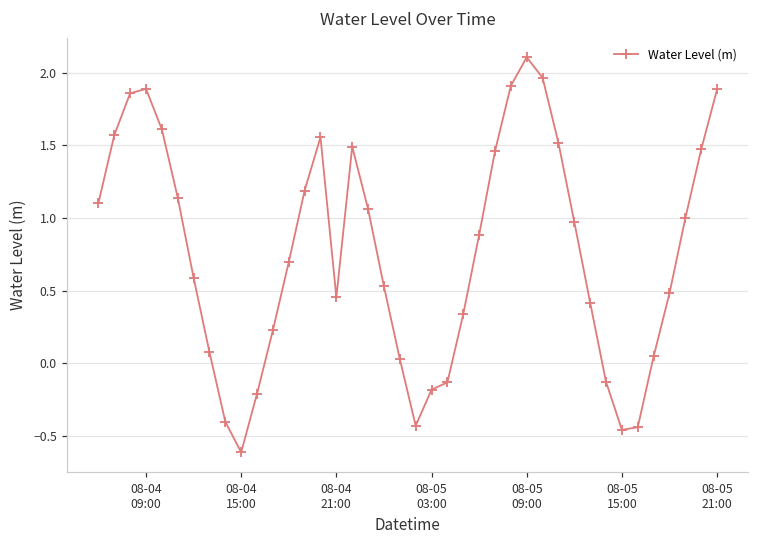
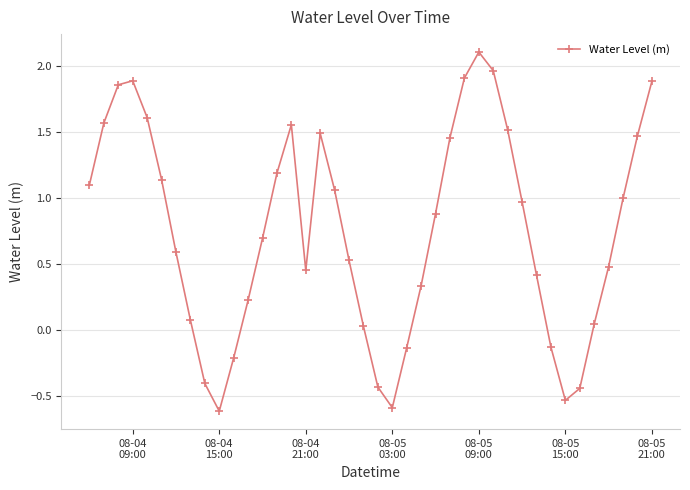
08-05 03:00: -0.18 -> -0.59
08-05 15:00: -0.46 -> -0.53
